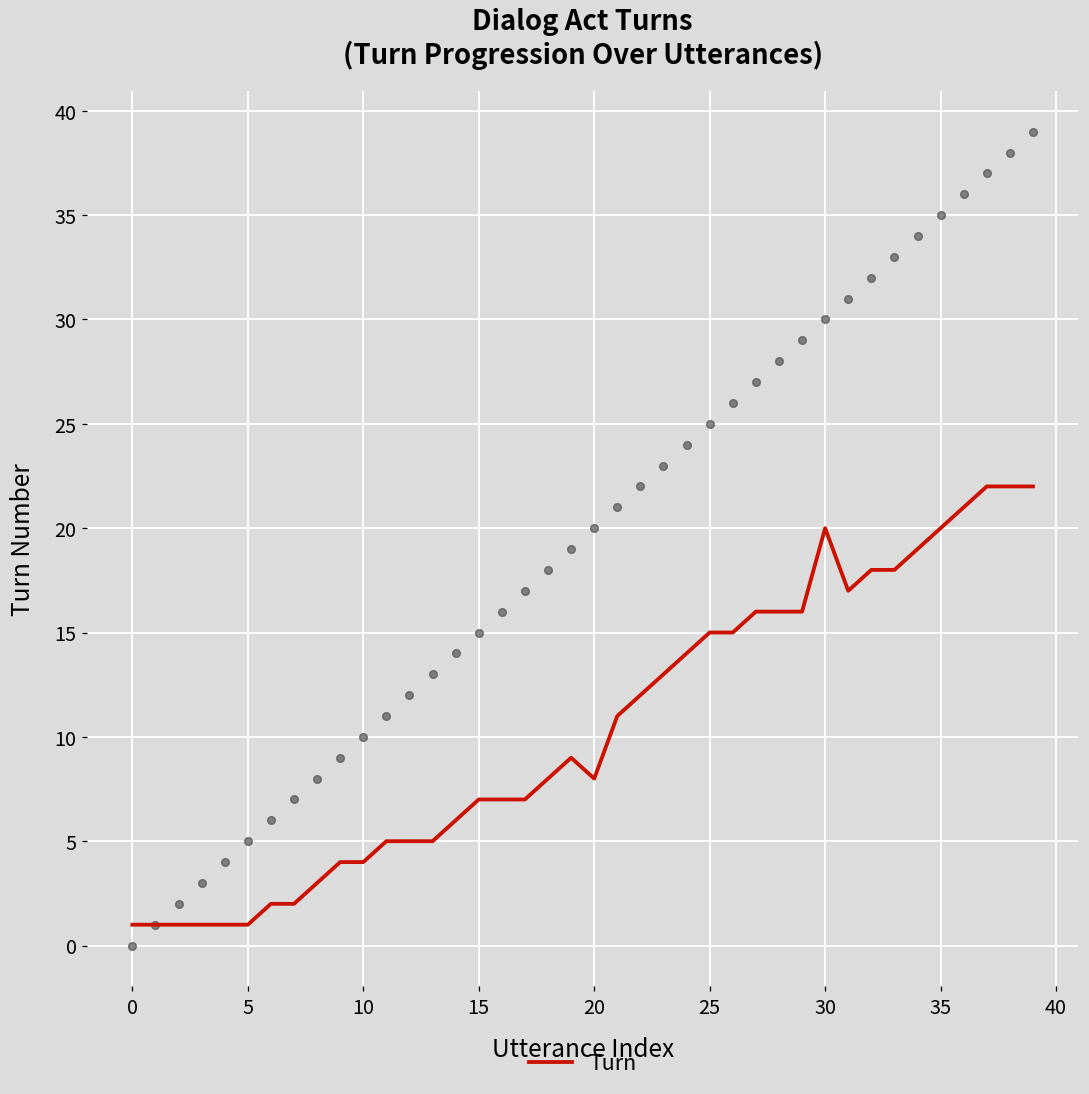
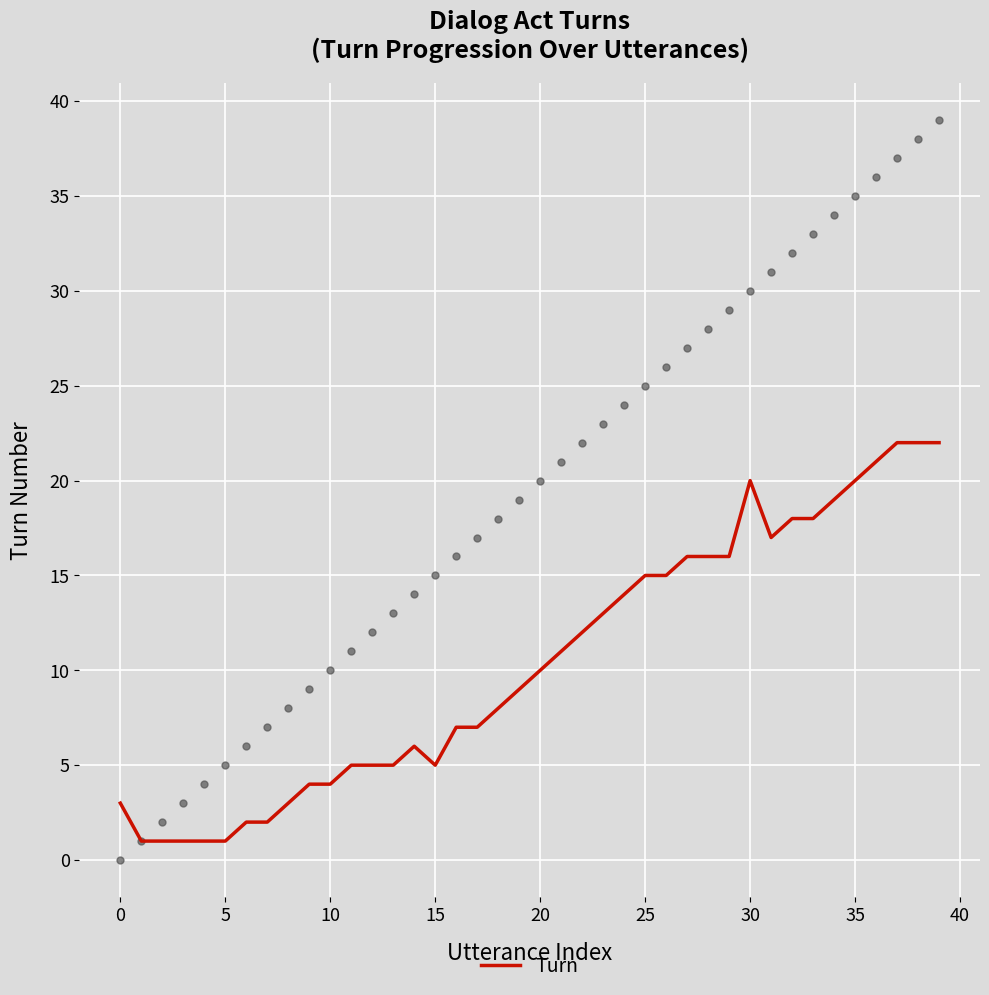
Turn, 0: 1 -> 3
Turn, 15: 7 -> 5
Turn, 20: 8 -> 10
